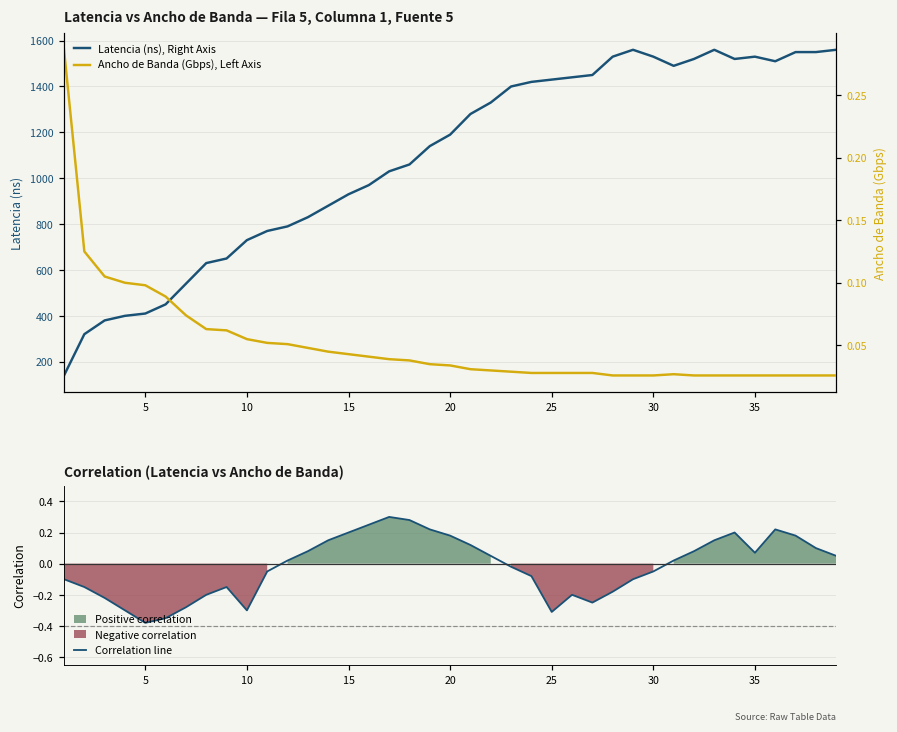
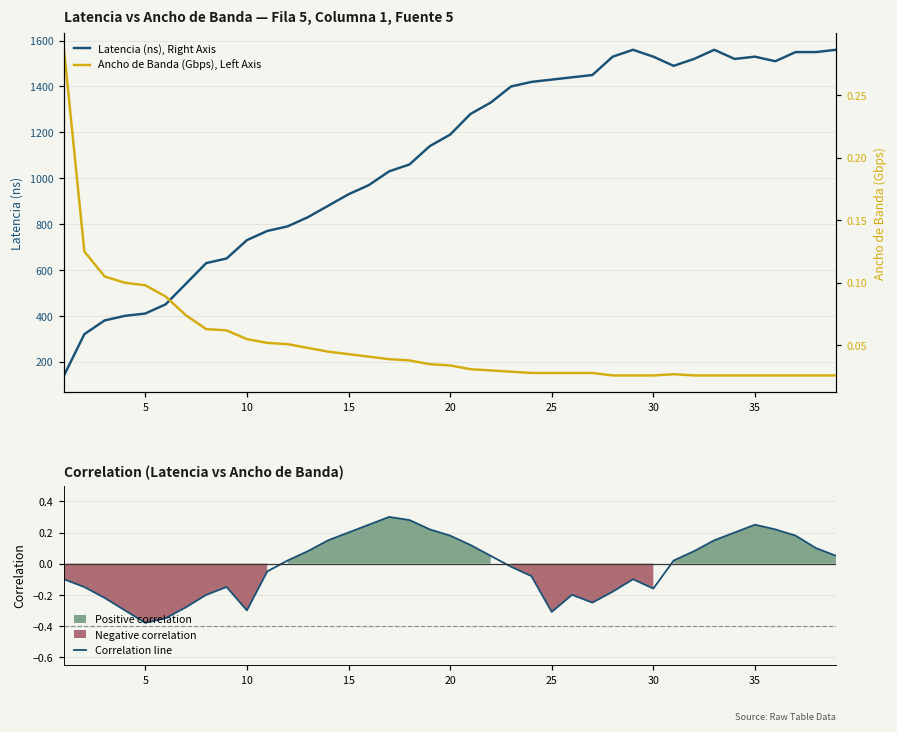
Correlation (Latencia vs Ancho de Banda), 30: -0.05 -> -0.16
Correlation (Latencia vs Ancho de Banda), 35: 0.07 -> 0.25
